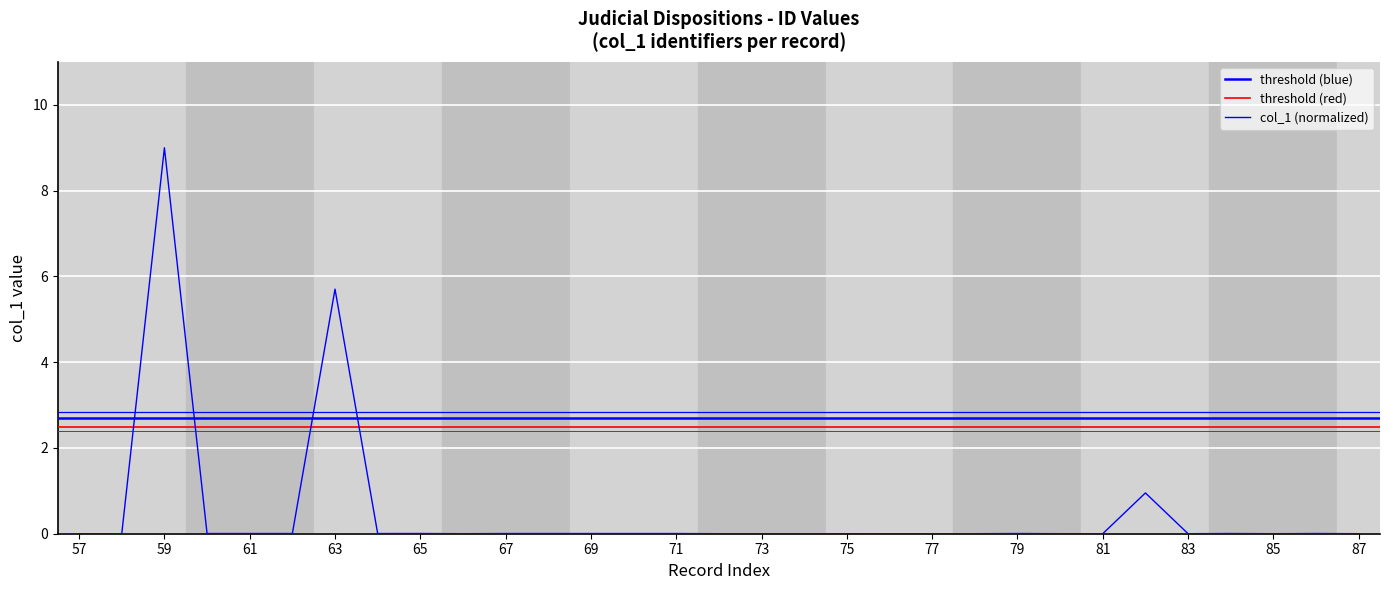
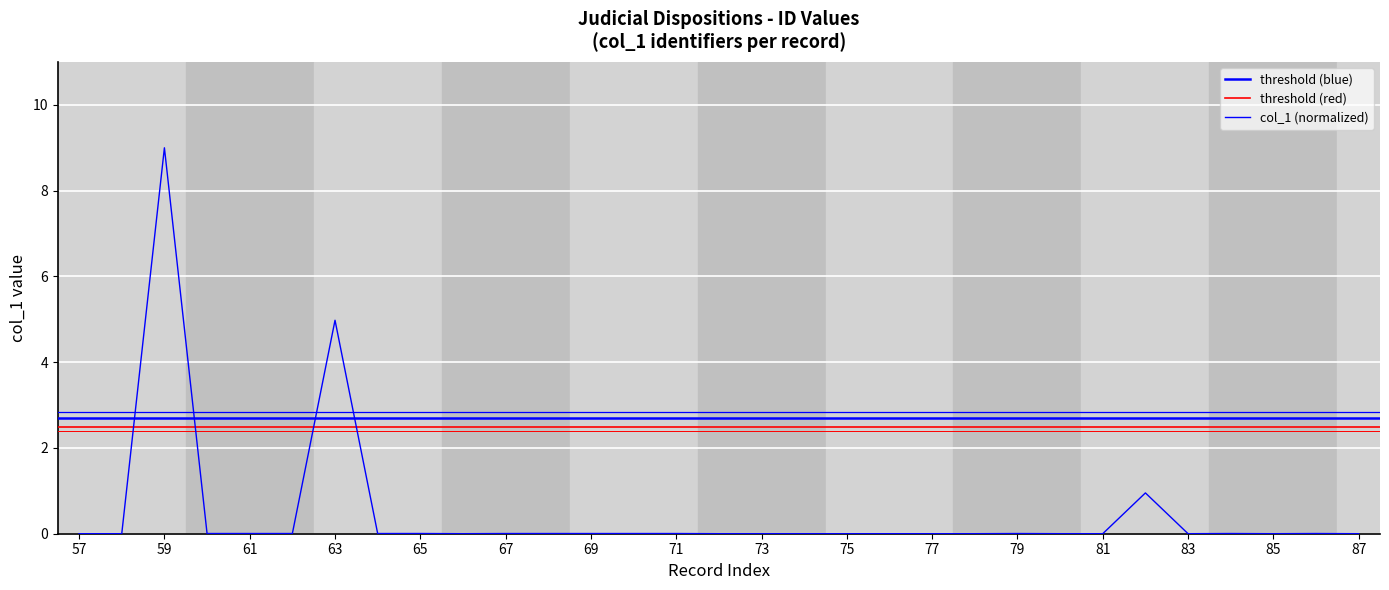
63: 5.7 -> 5.0
